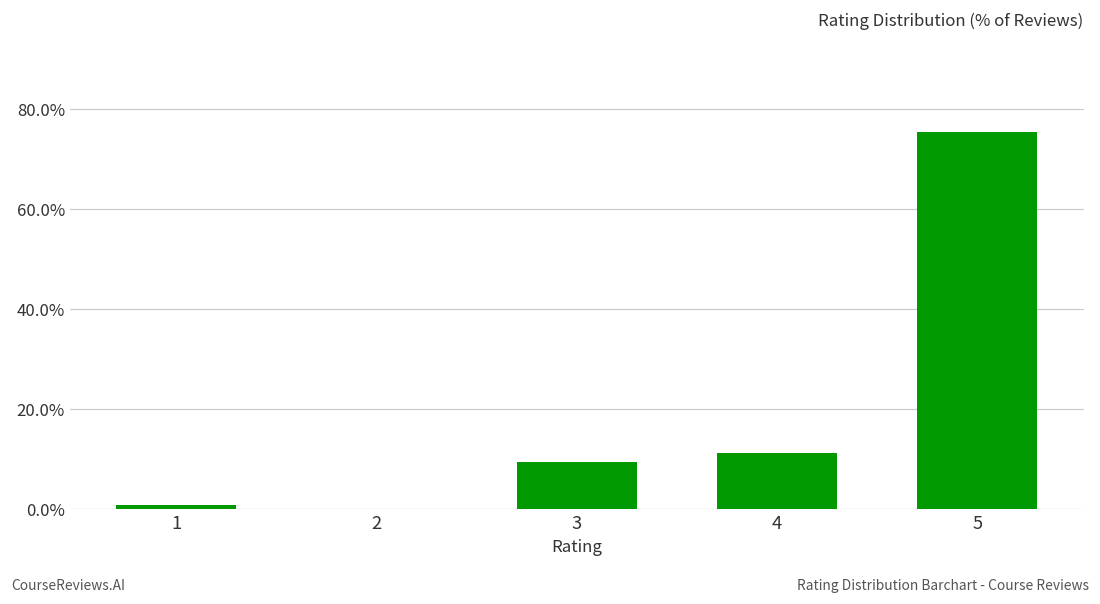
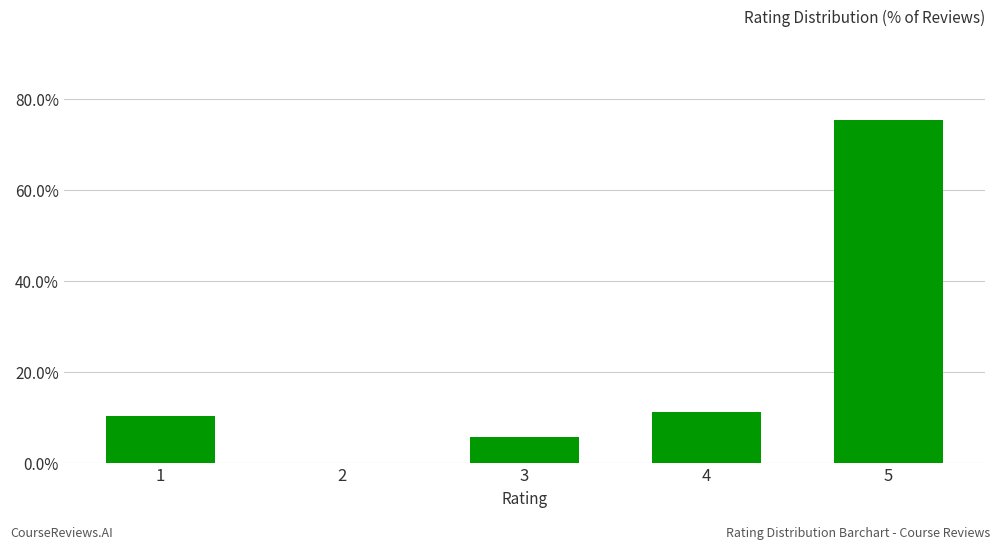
1: 1% -> 10%
3: 9% -> 6%
